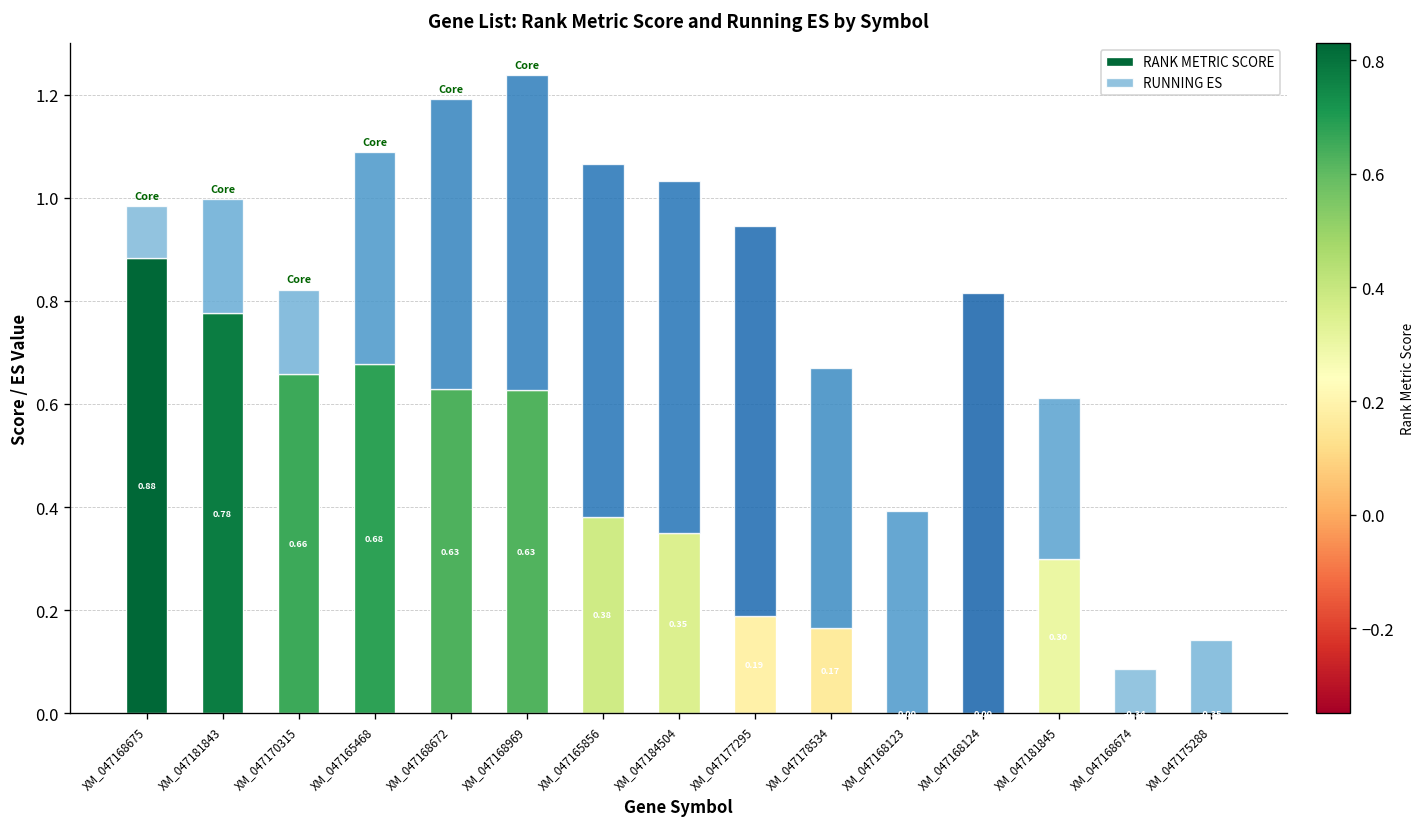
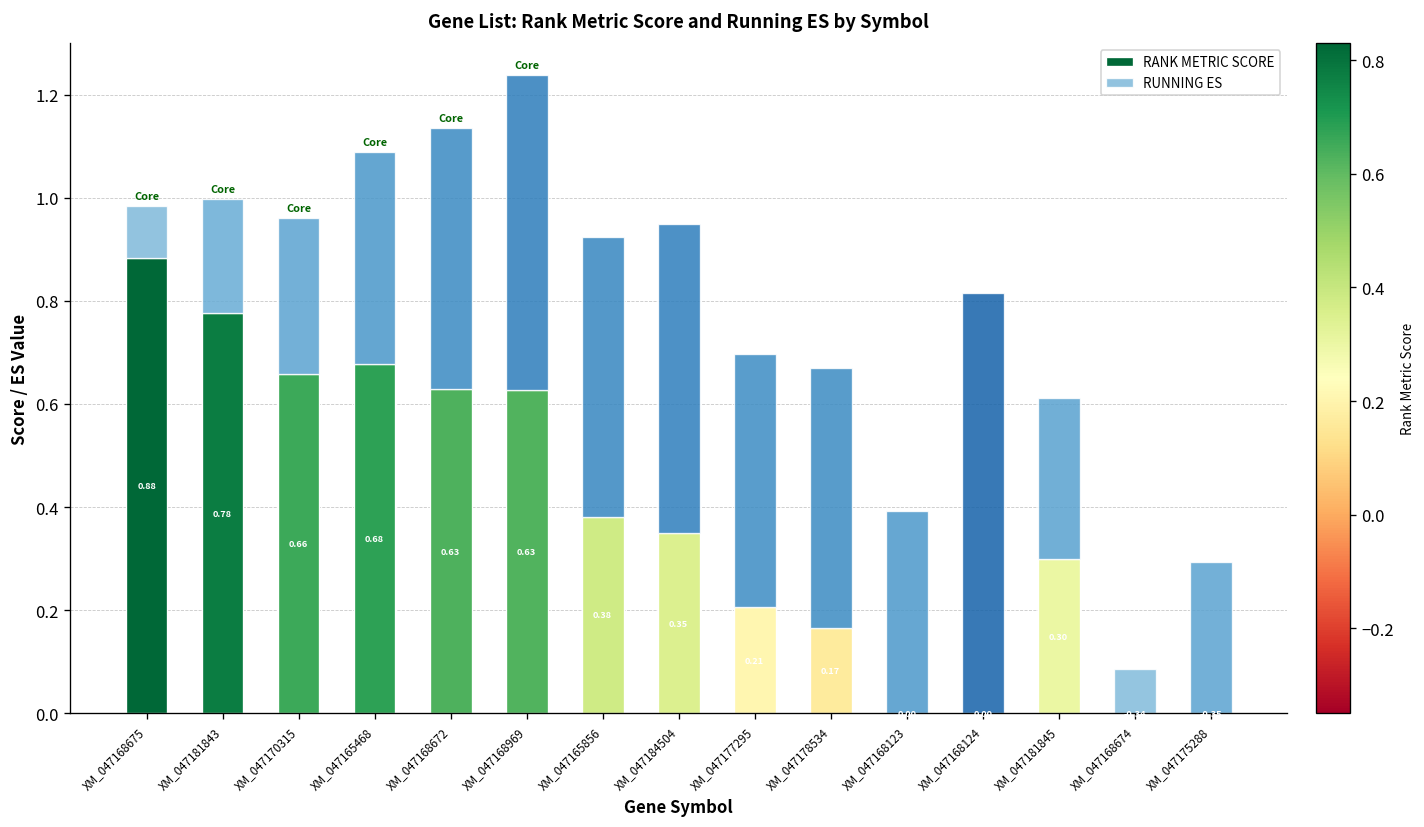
RUNNING ES, XM_047170315: 0.16 -> 0.30
RUNNING ES, XM_047168672: 0.56 -> 0.51
RUNNING ES, XM_047165856: 0.68 -> 0.54
RUNNING ES, XM_047184504: 0.68 -> 0.60
RANK METRIC SCORE, XM_047177295: 0.19 -> 0.21
RUNNING ES, XM_047177295: 0.76 -> 0.49
RUNNING ES, XM_047175288: 0.14 -> 0.29
